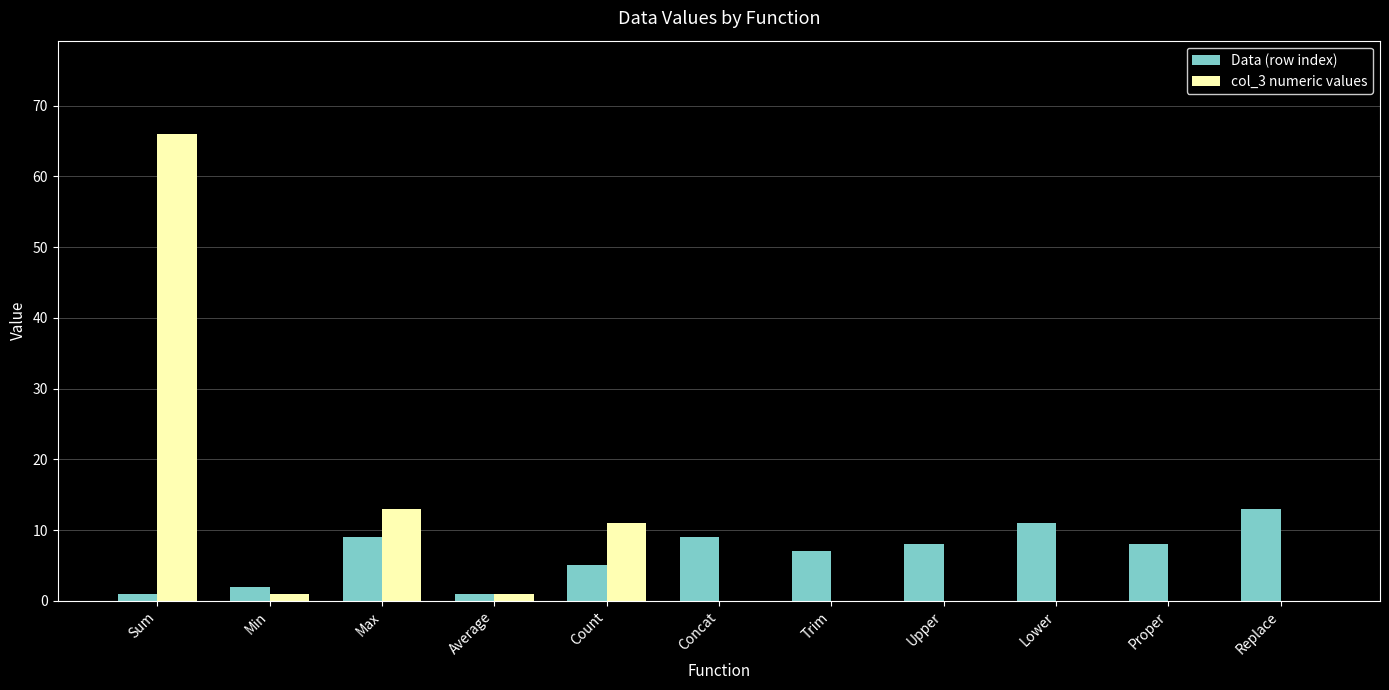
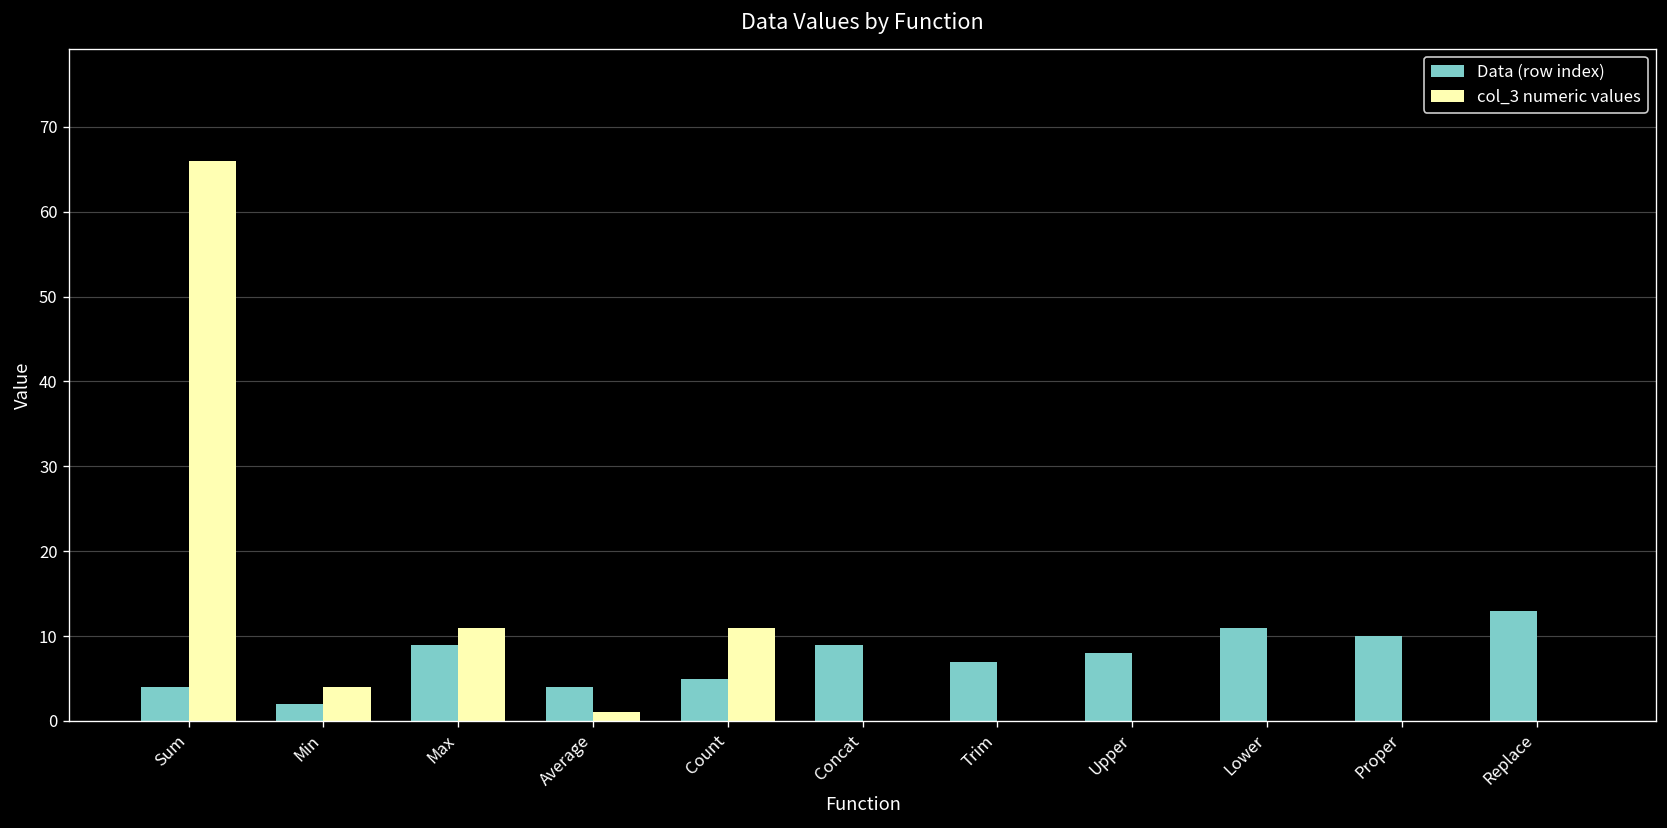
Data (row index), Sum: 1 -> 4
col_3 numeric values, Min: 1 -> 4
col_3 numeric values, Max: 13 -> 11
Data (row index), Average: 1 -> 4
Data (row index), Proper: 8 -> 10
